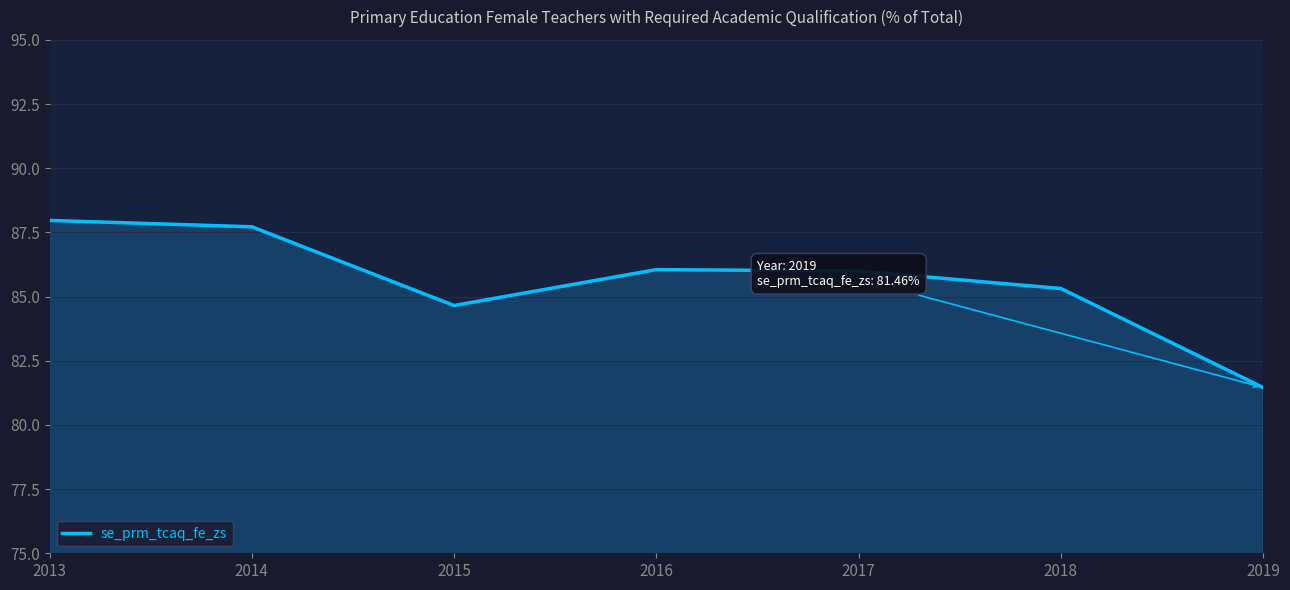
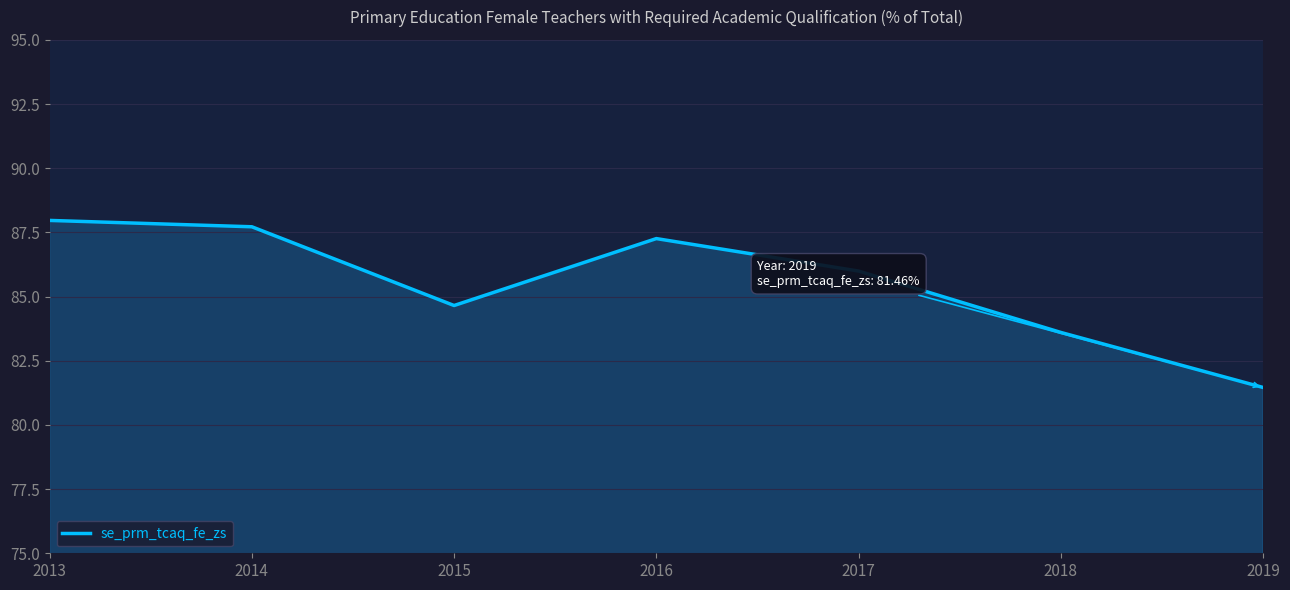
2016: 86.1 -> 87.3
2018: 85.3 -> 83.6
